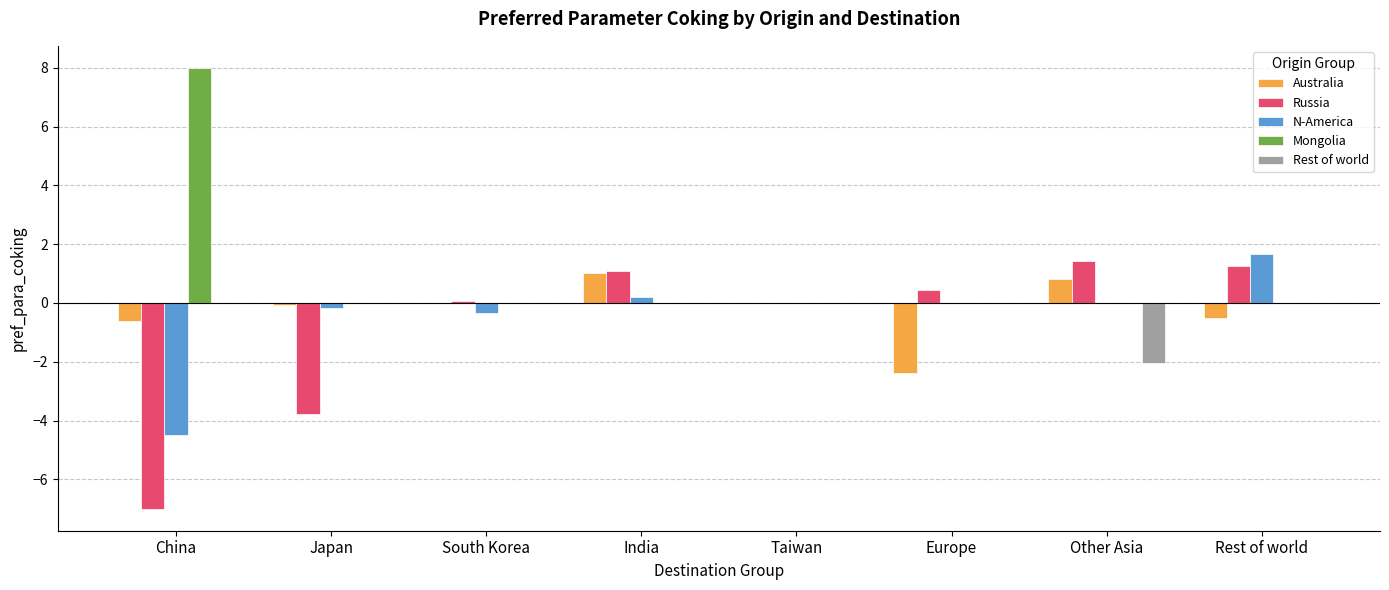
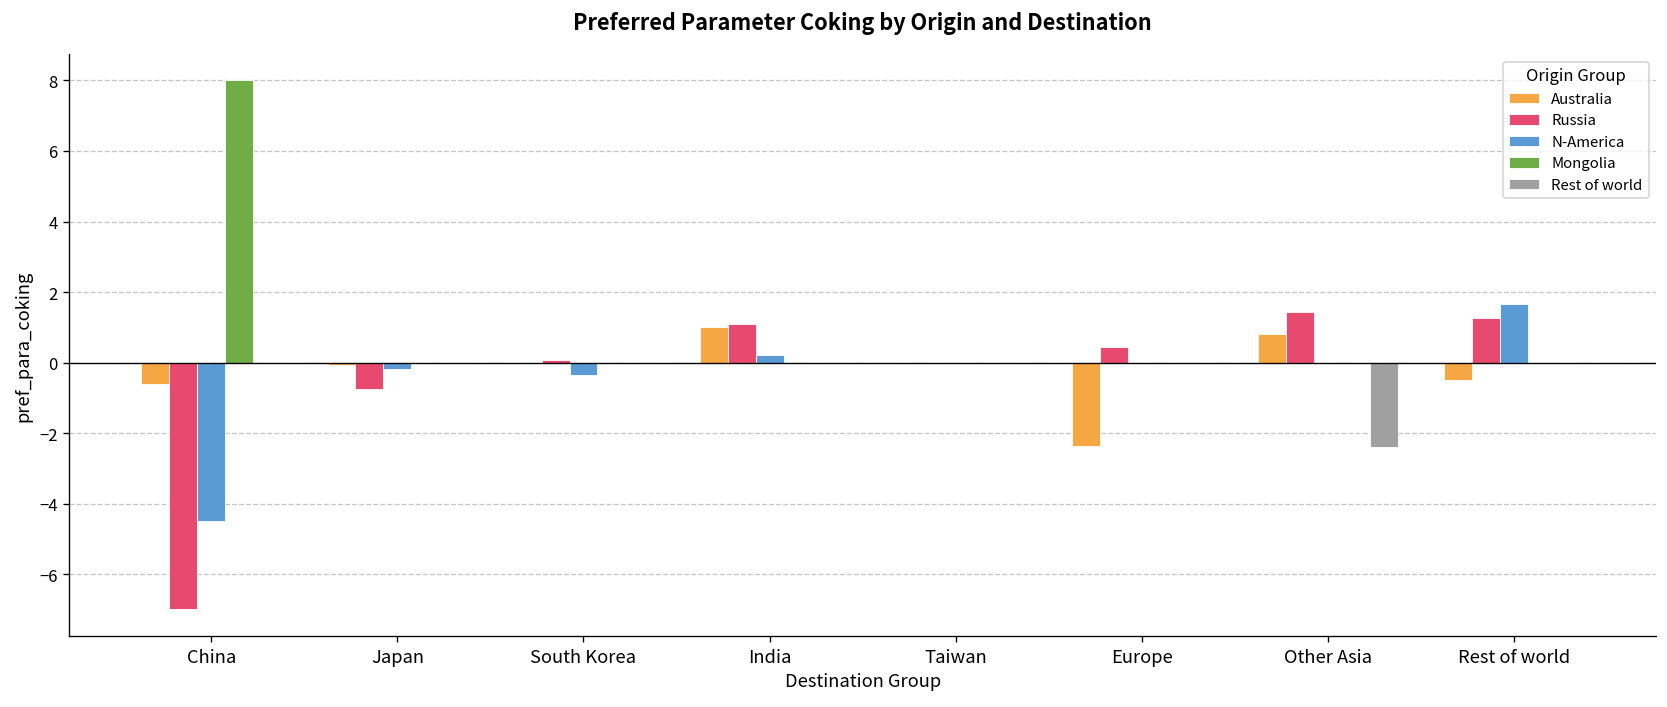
Russia, Japan: -3.8 -> -0.8
Rest of world, Other Asia: -2.0 -> -2.4
